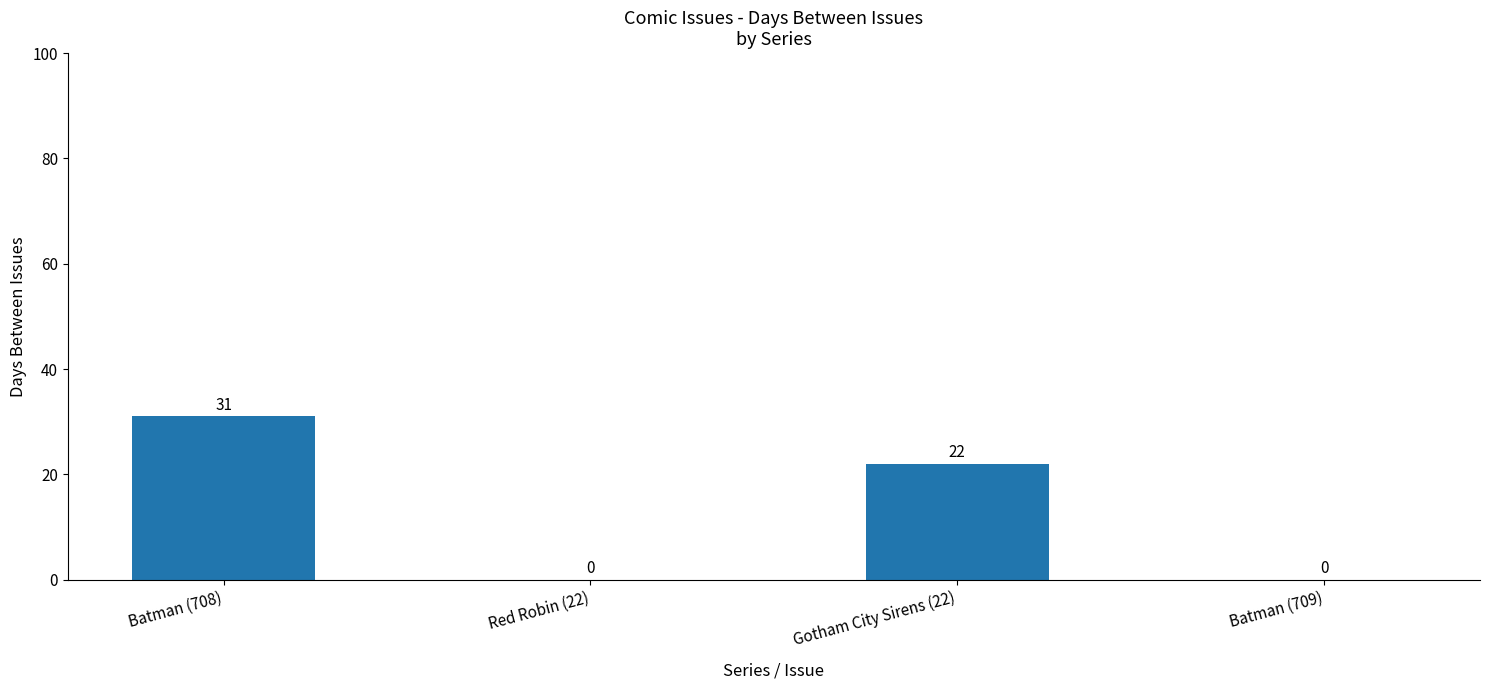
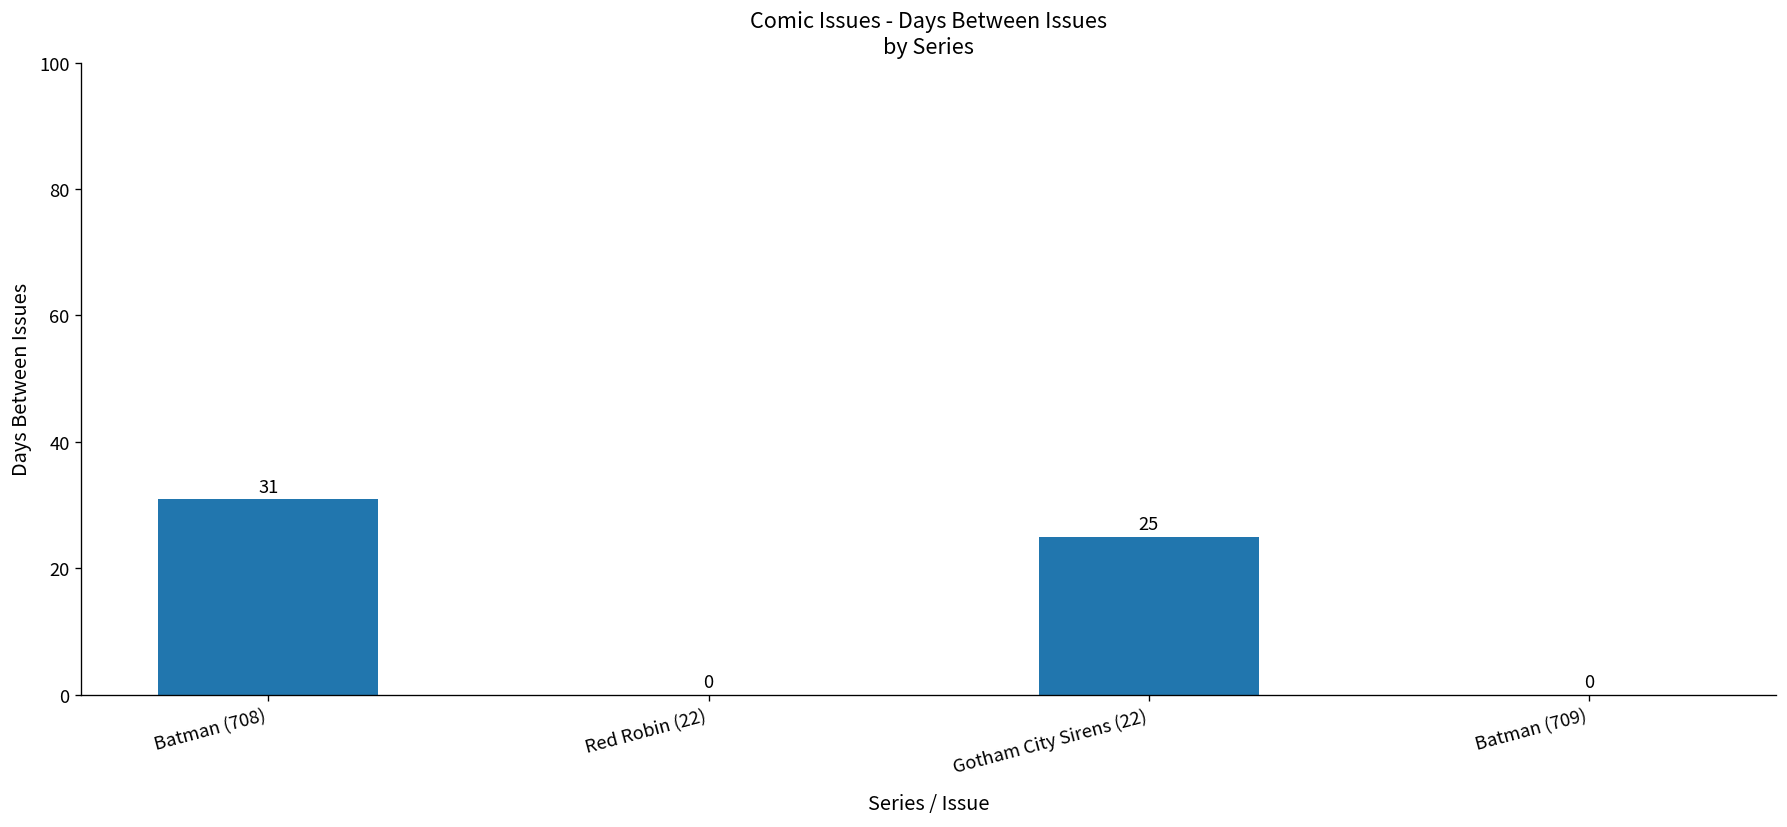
Gotham City Sirens (22): 22 -> 25
